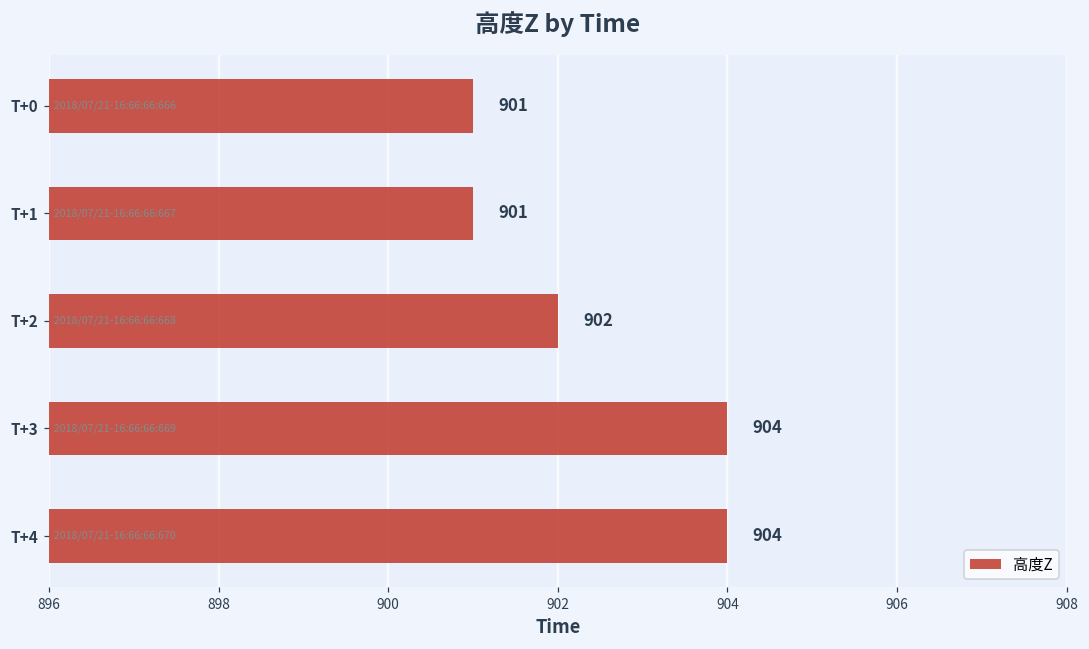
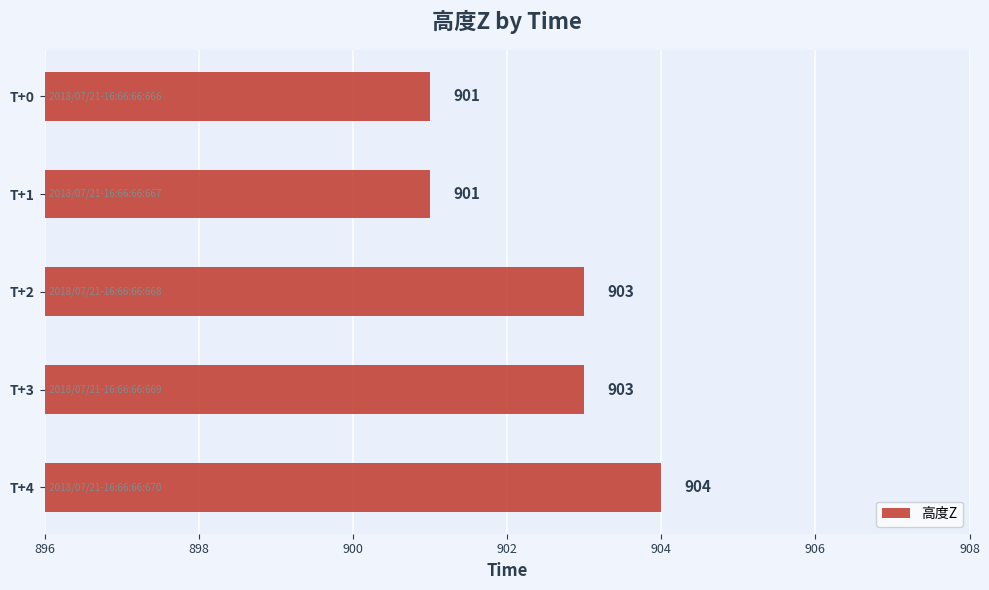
T+2: 902 -> 903
T+3: 904 -> 903
